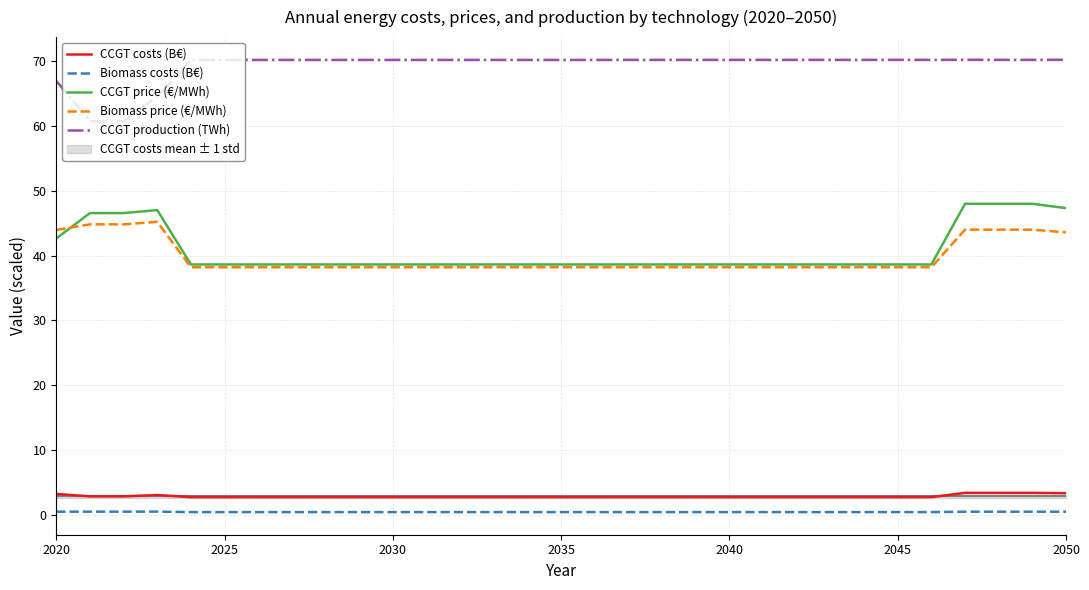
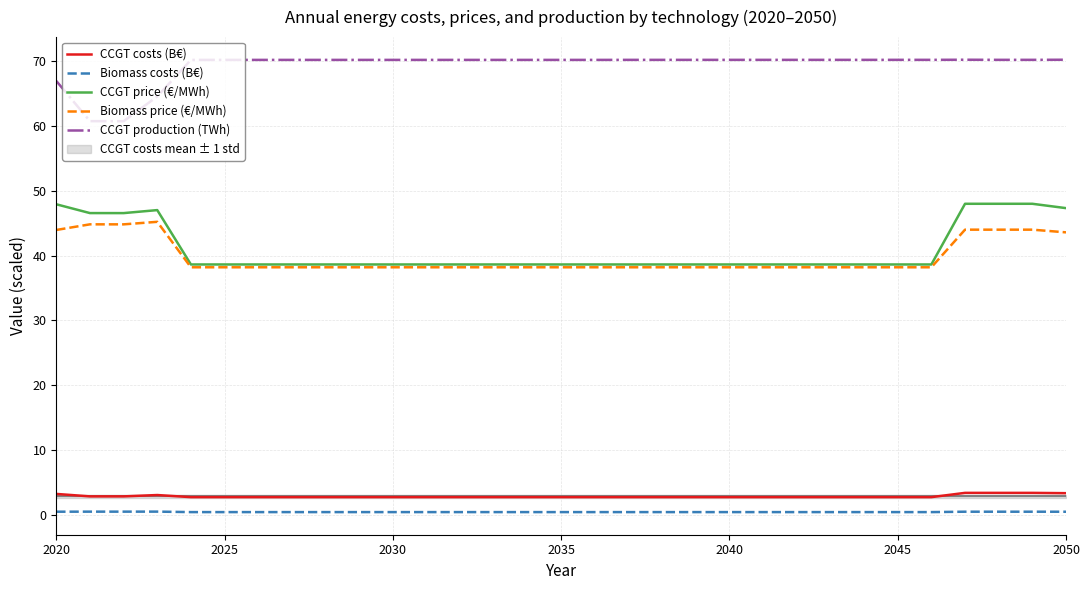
CCGT price (€/MWh), 2020: 43 -> 48
